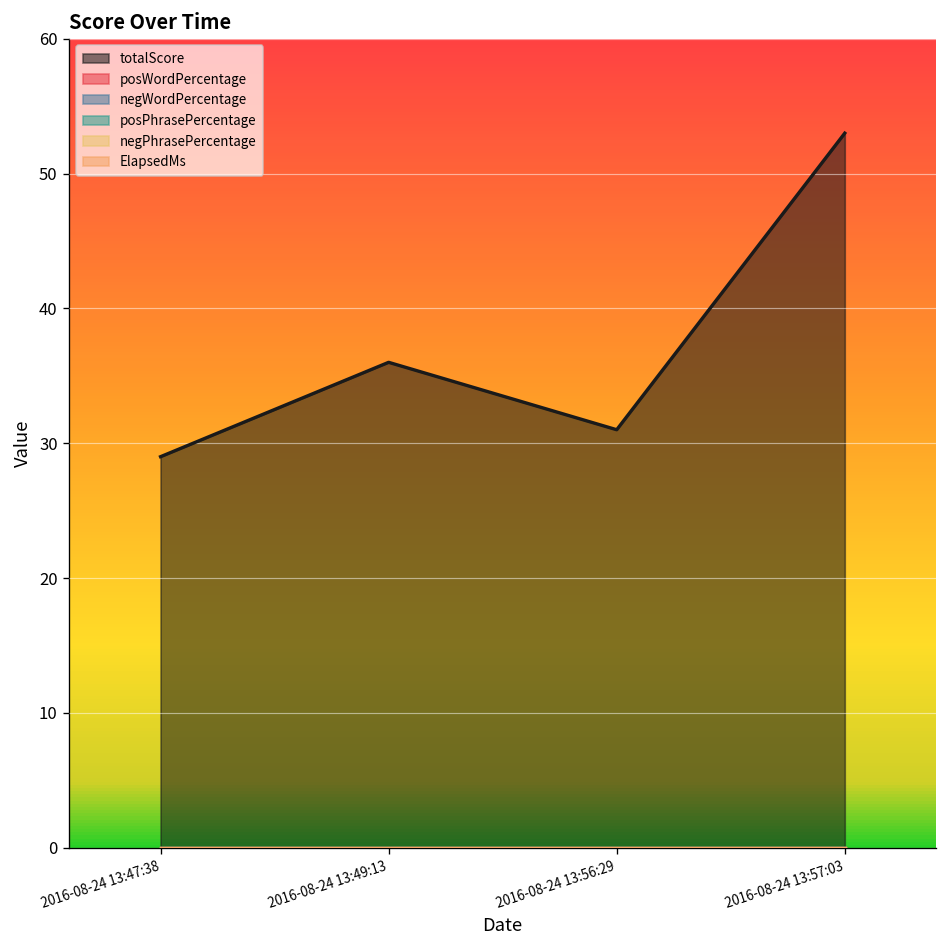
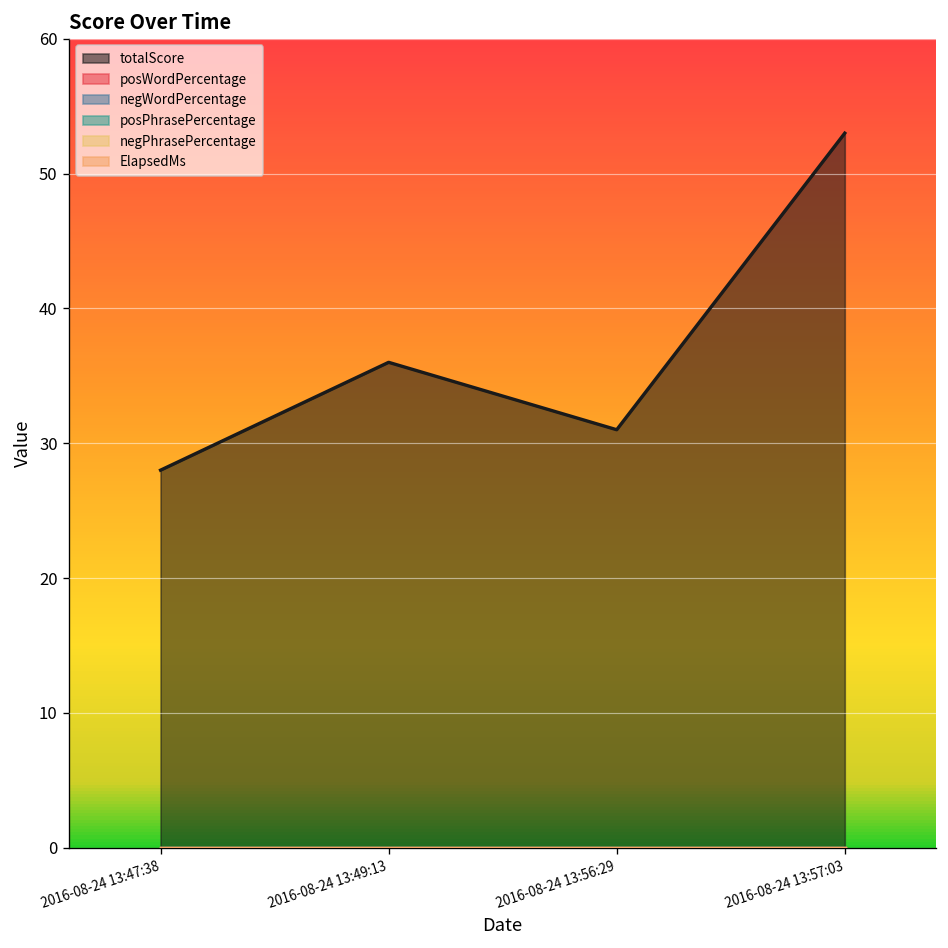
totalScore, 2016-08-24 13:47:38: 29 -> 28
